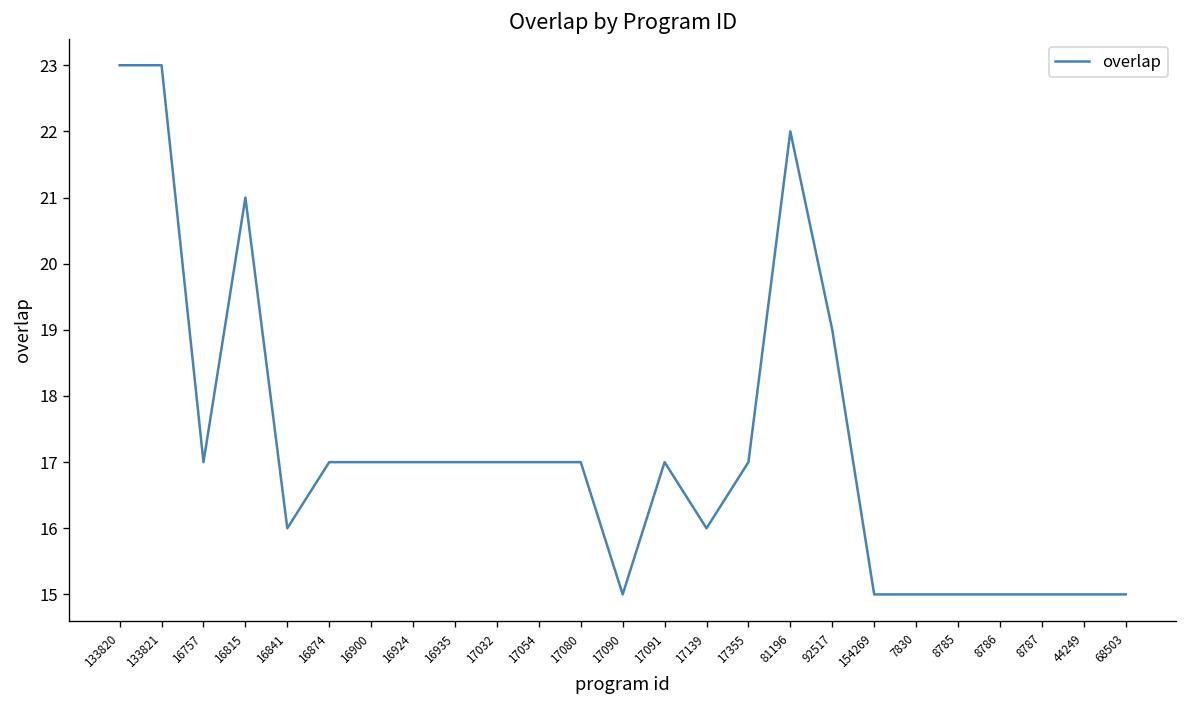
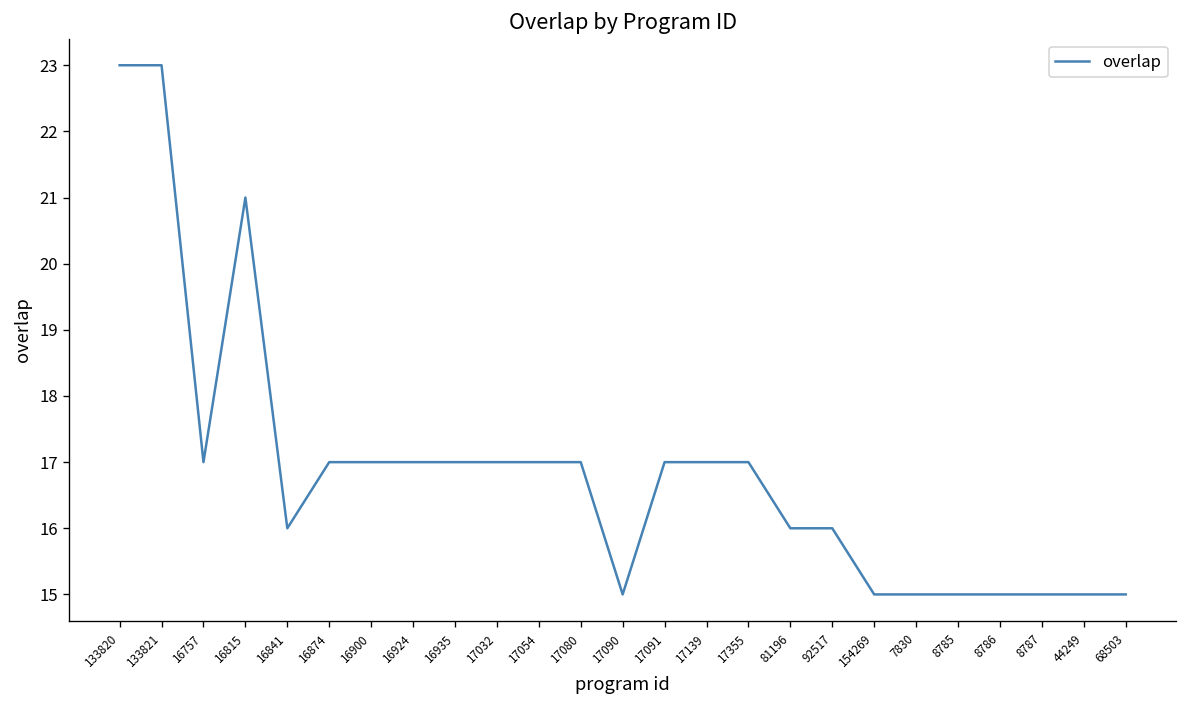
17139: 16 -> 17
81196: 22 -> 16
92517: 19 -> 16
